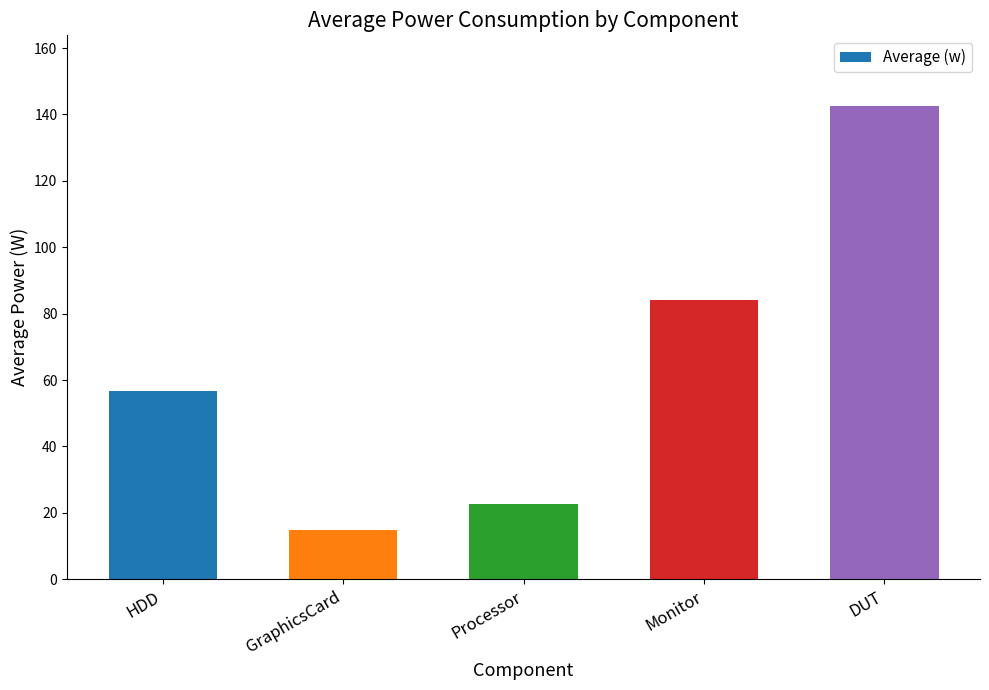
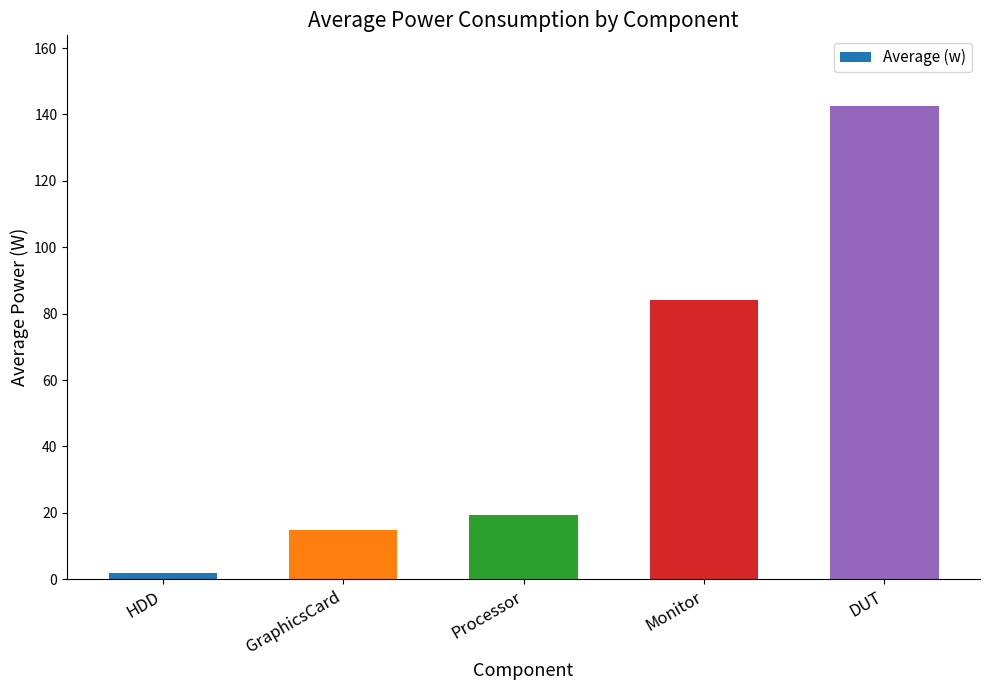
HDD: 57 -> 2
Processor: 23 -> 19
